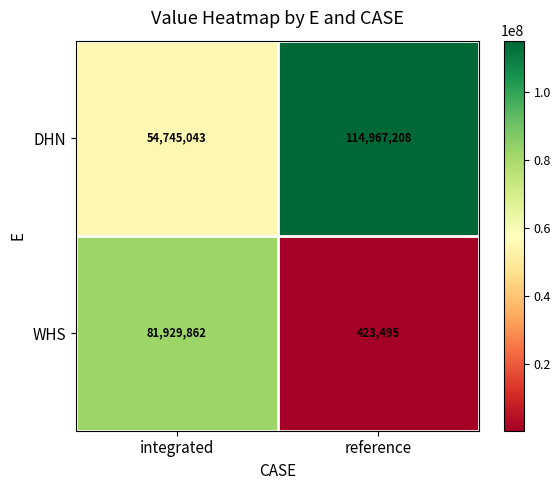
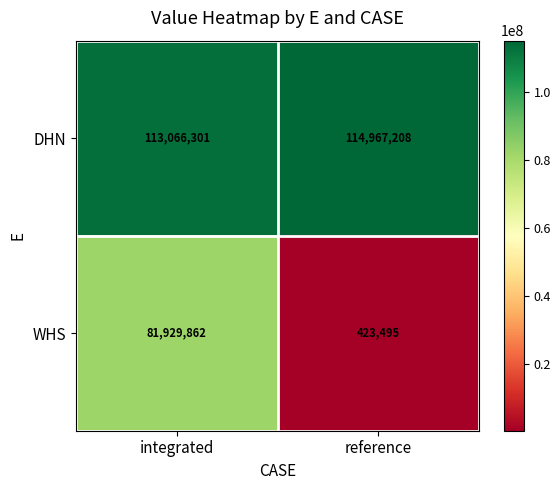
DHN, integrated: 54,745,043 -> 113,066,301
